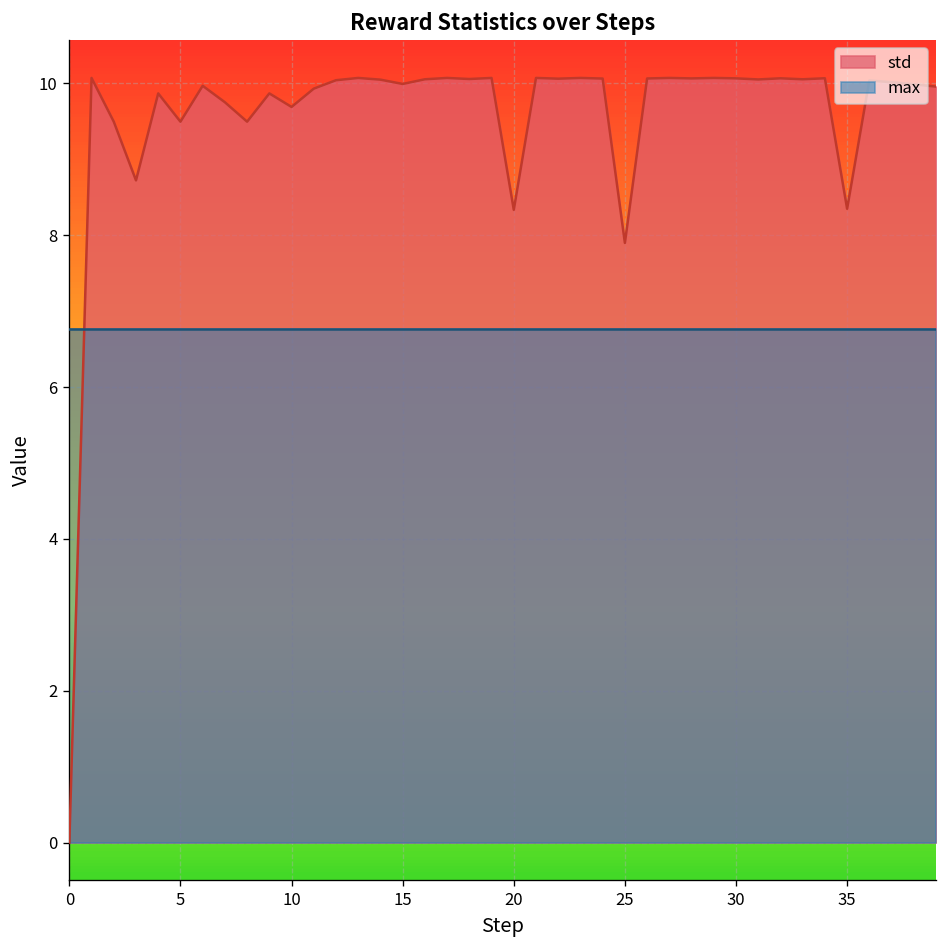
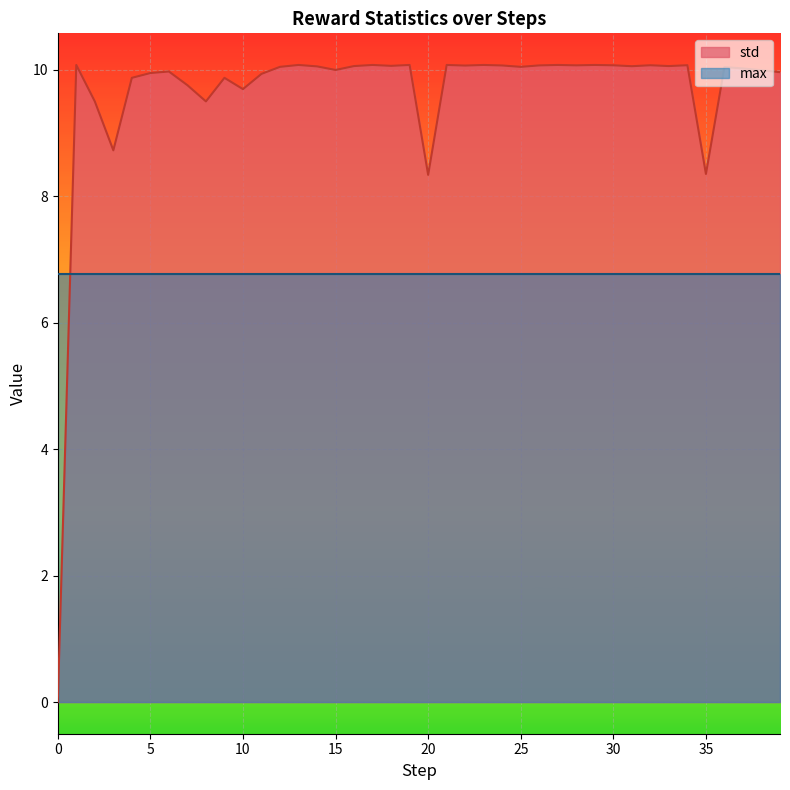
std, 5: 9.5 -> 9.9
std, 25: 7.9 -> 10.0
